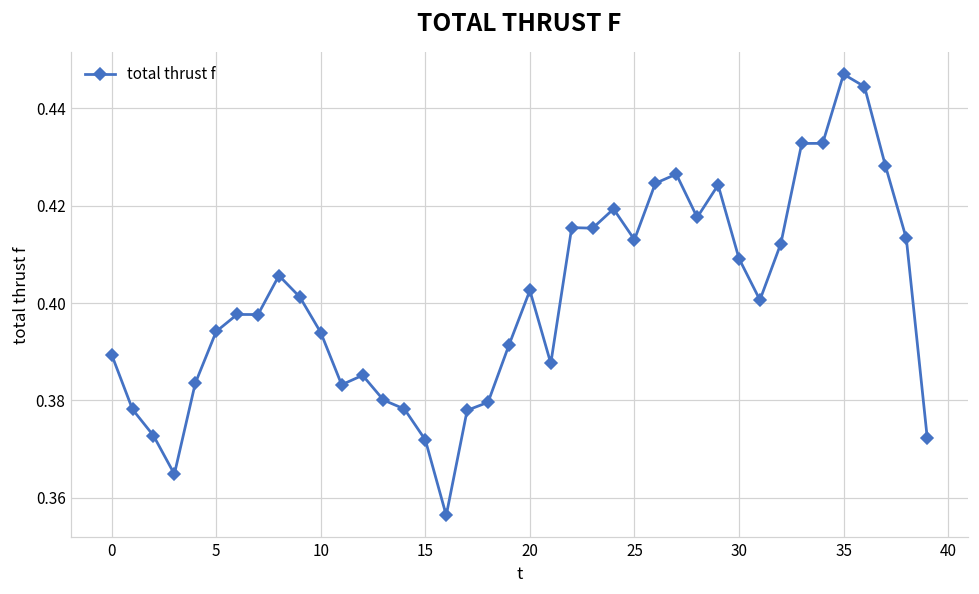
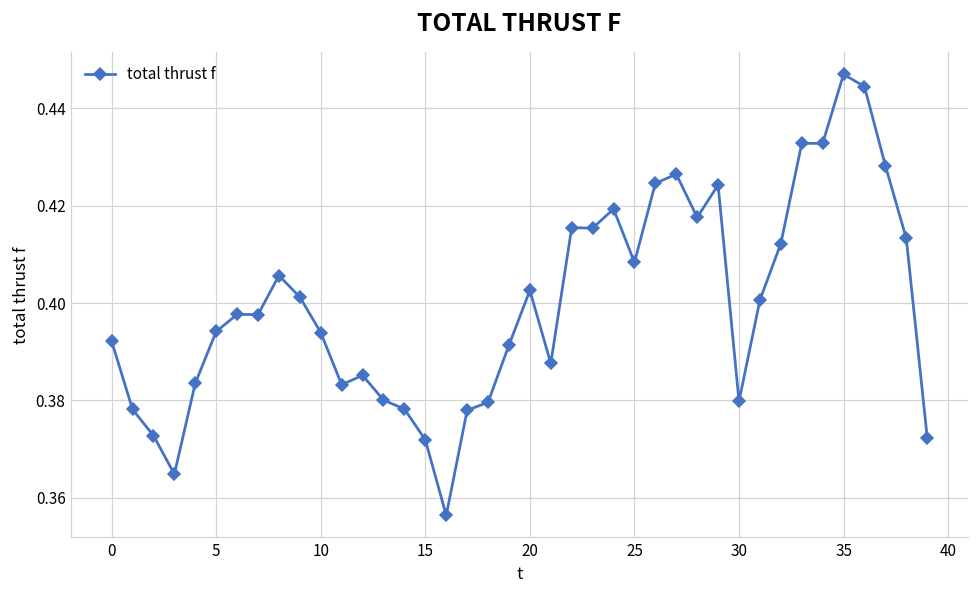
0: 0.389 -> 0.392
25: 0.413 -> 0.408
30: 0.409 -> 0.380
